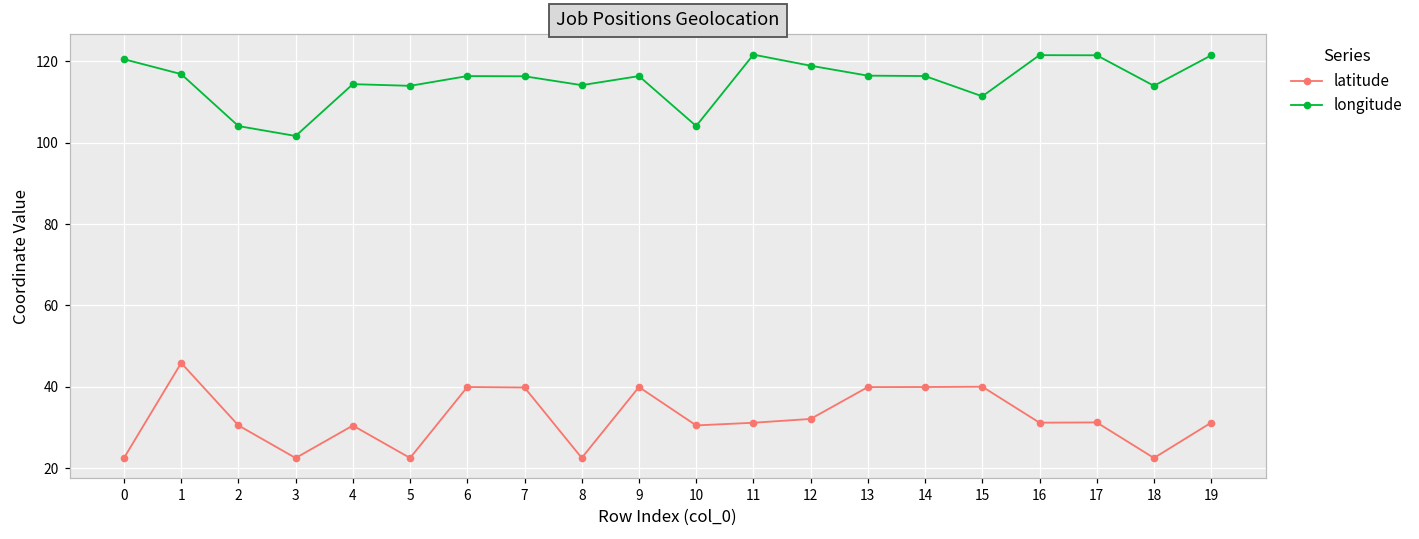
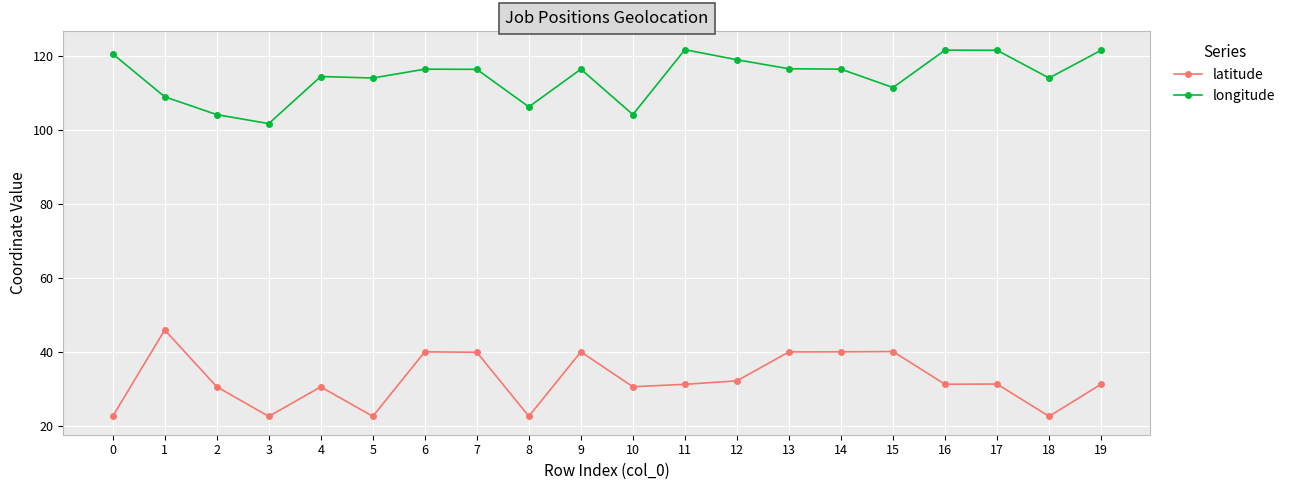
longitude, 1: 117 -> 109
longitude, 8: 114 -> 106
